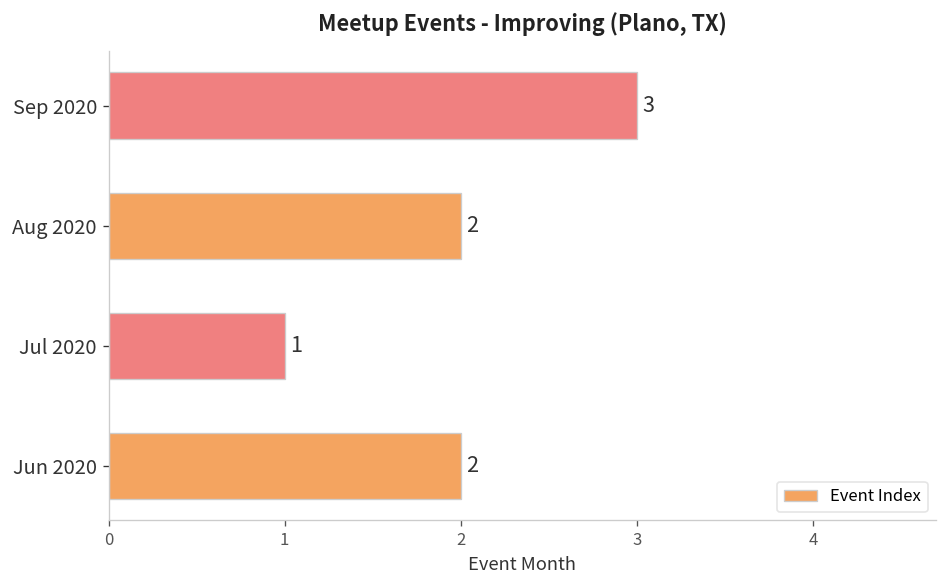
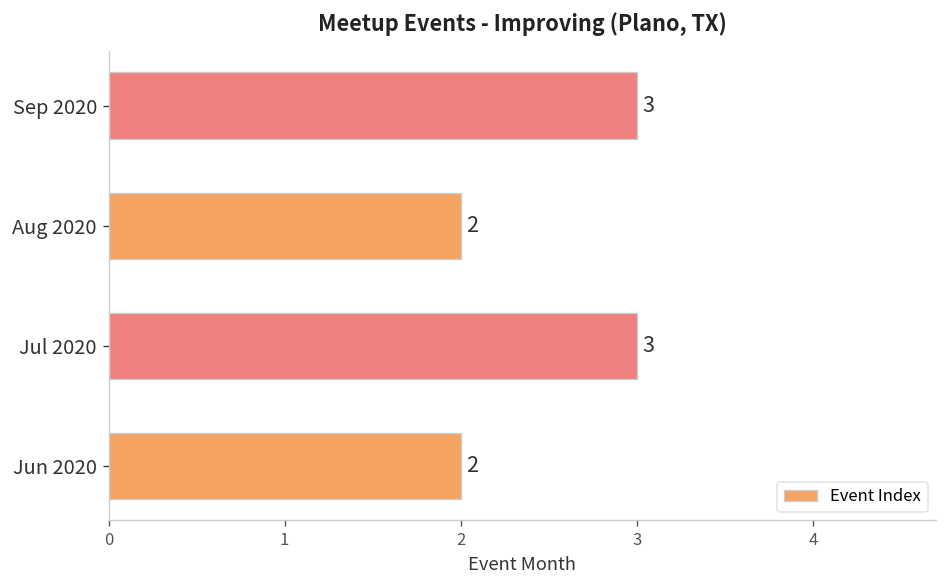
Jul 2020: 1 -> 3
